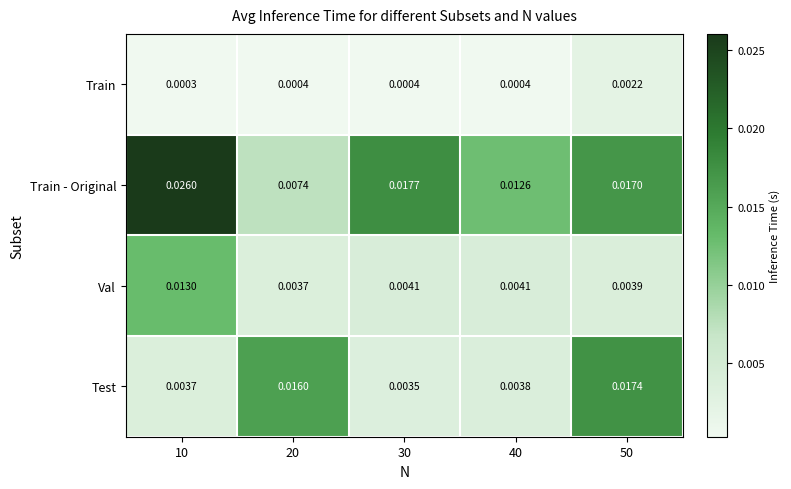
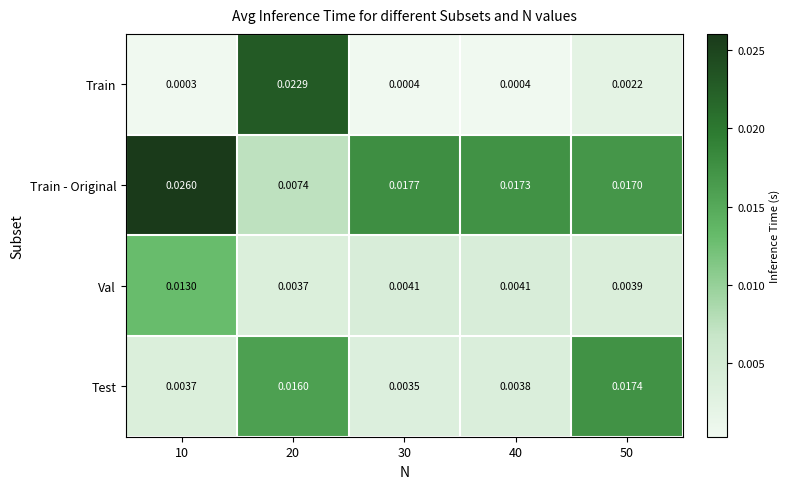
Train, 20: 0.0004 -> 0.0229
Train - Original, 40: 0.0126 -> 0.0173
